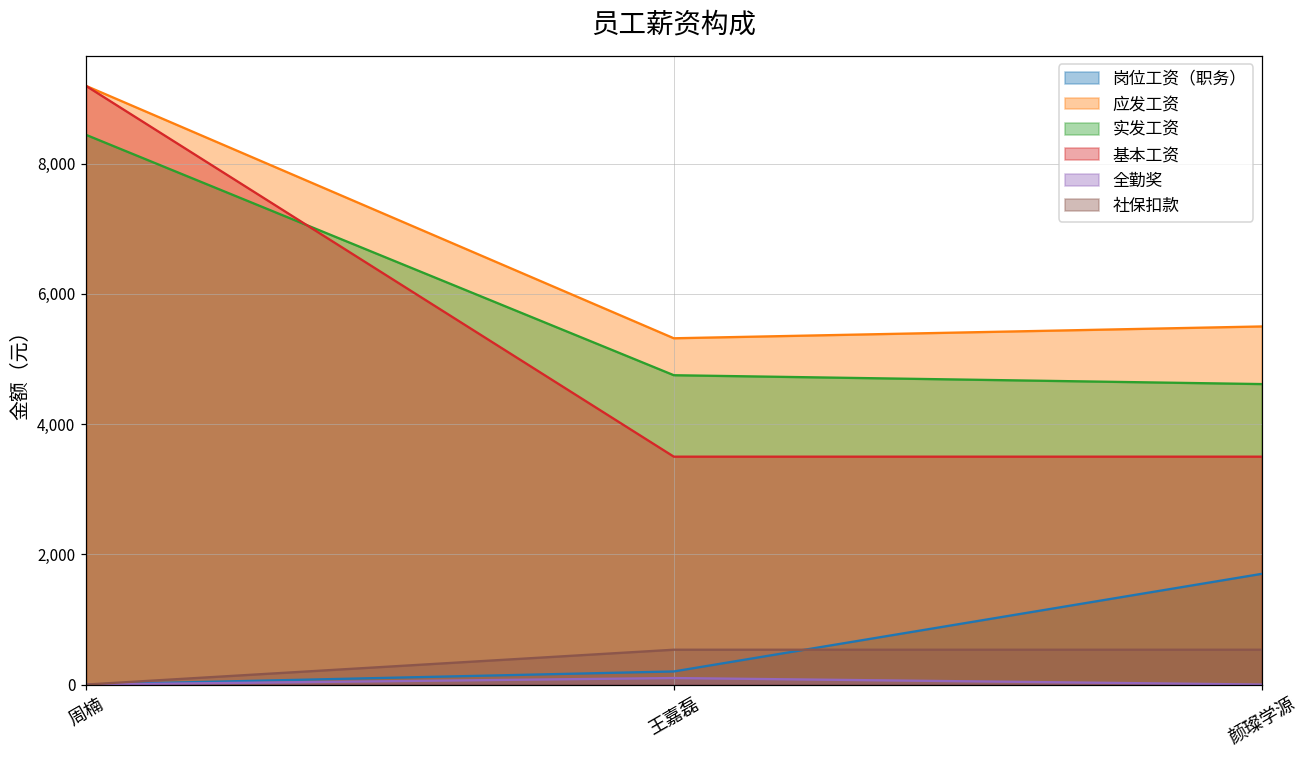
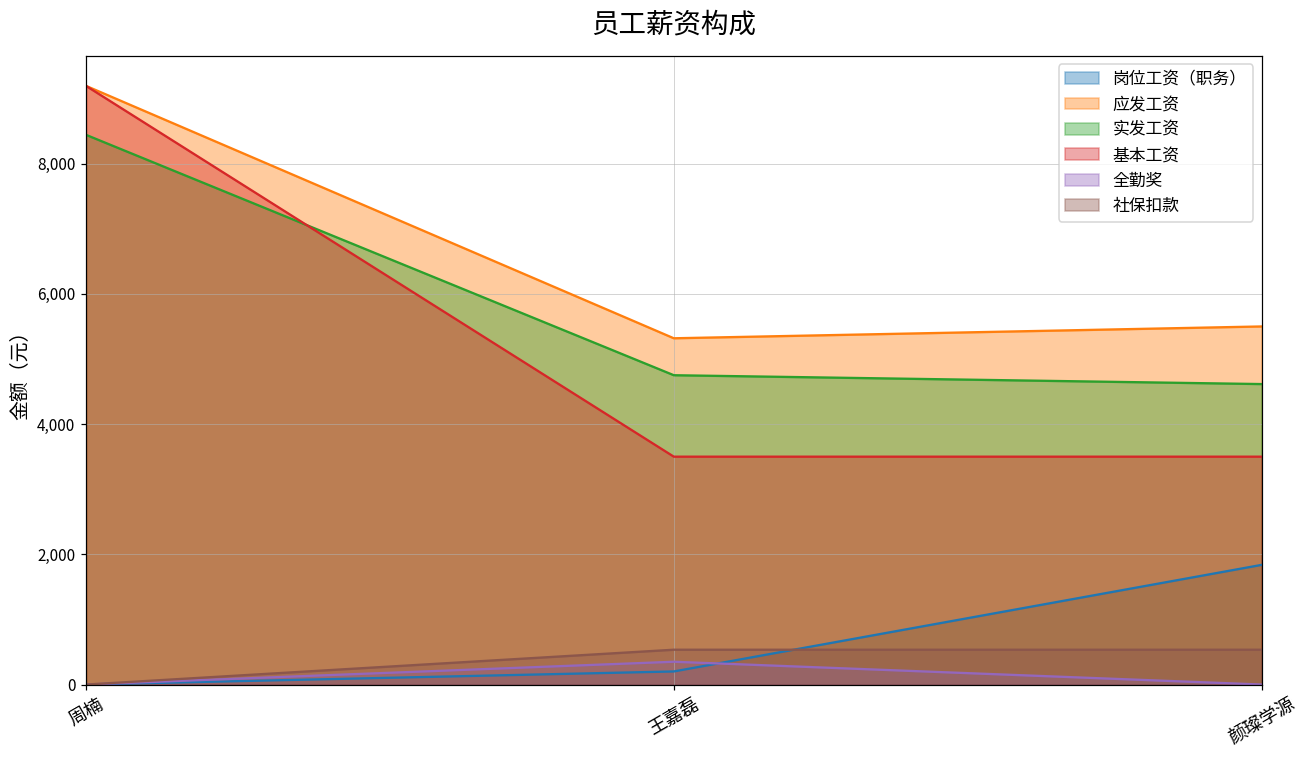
全勤奖, 王嘉磊: 100 -> 400
岗位工资（职务）, 颜璨学源: 1,700 -> 1,800
